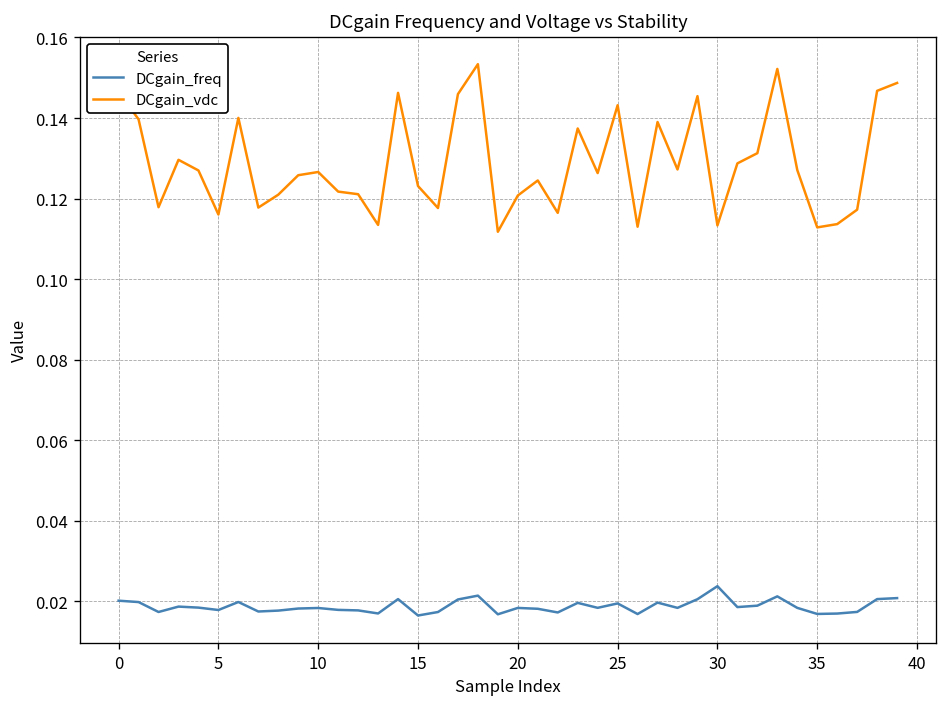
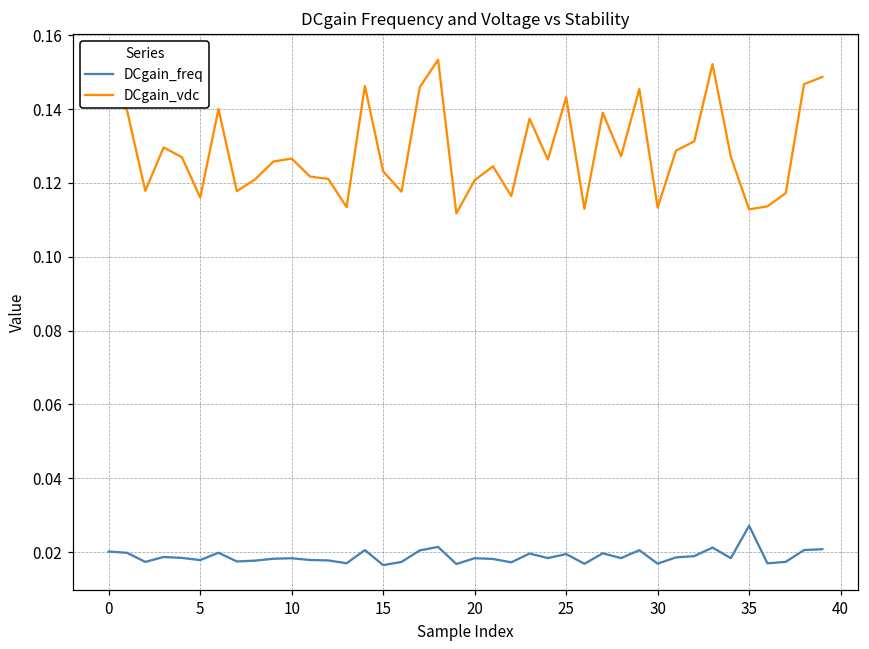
DCgain_freq, 30: 0.024 -> 0.017
DCgain_freq, 35: 0.017 -> 0.027
